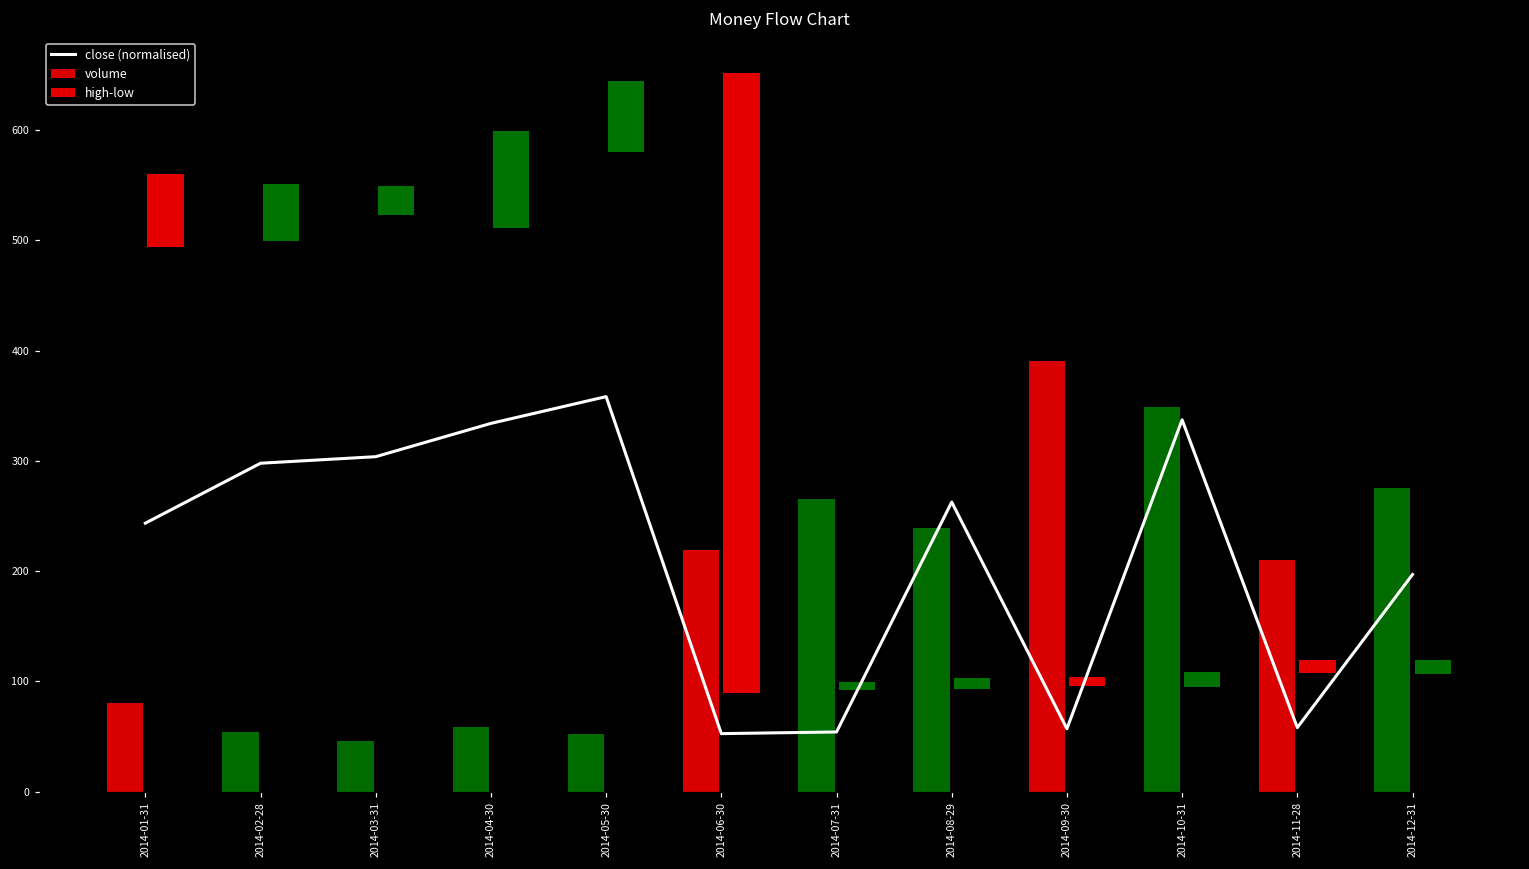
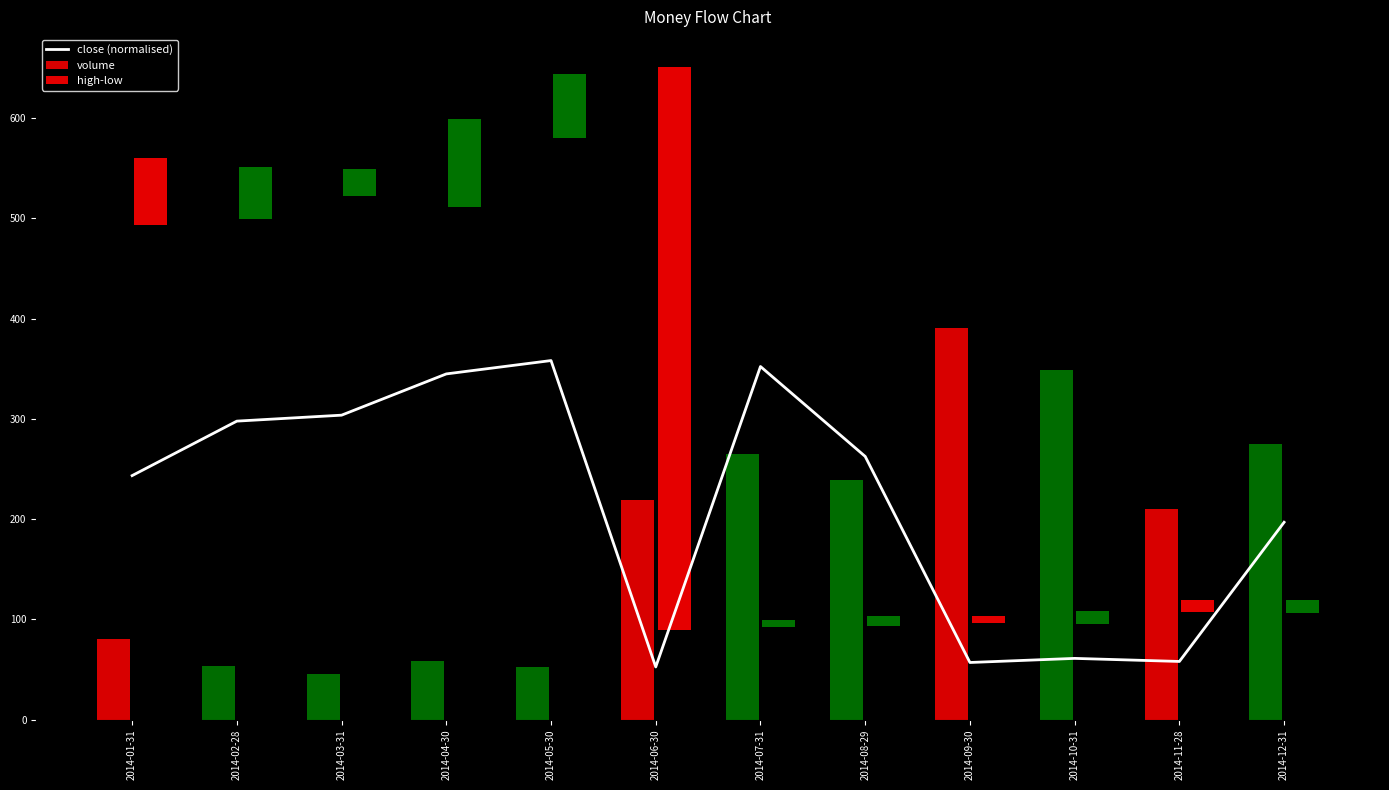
close (normalised), 2014-04-30: 334 -> 345
close (normalised), 2014-07-31: 54 -> 352
close (normalised), 2014-10-31: 337 -> 61
